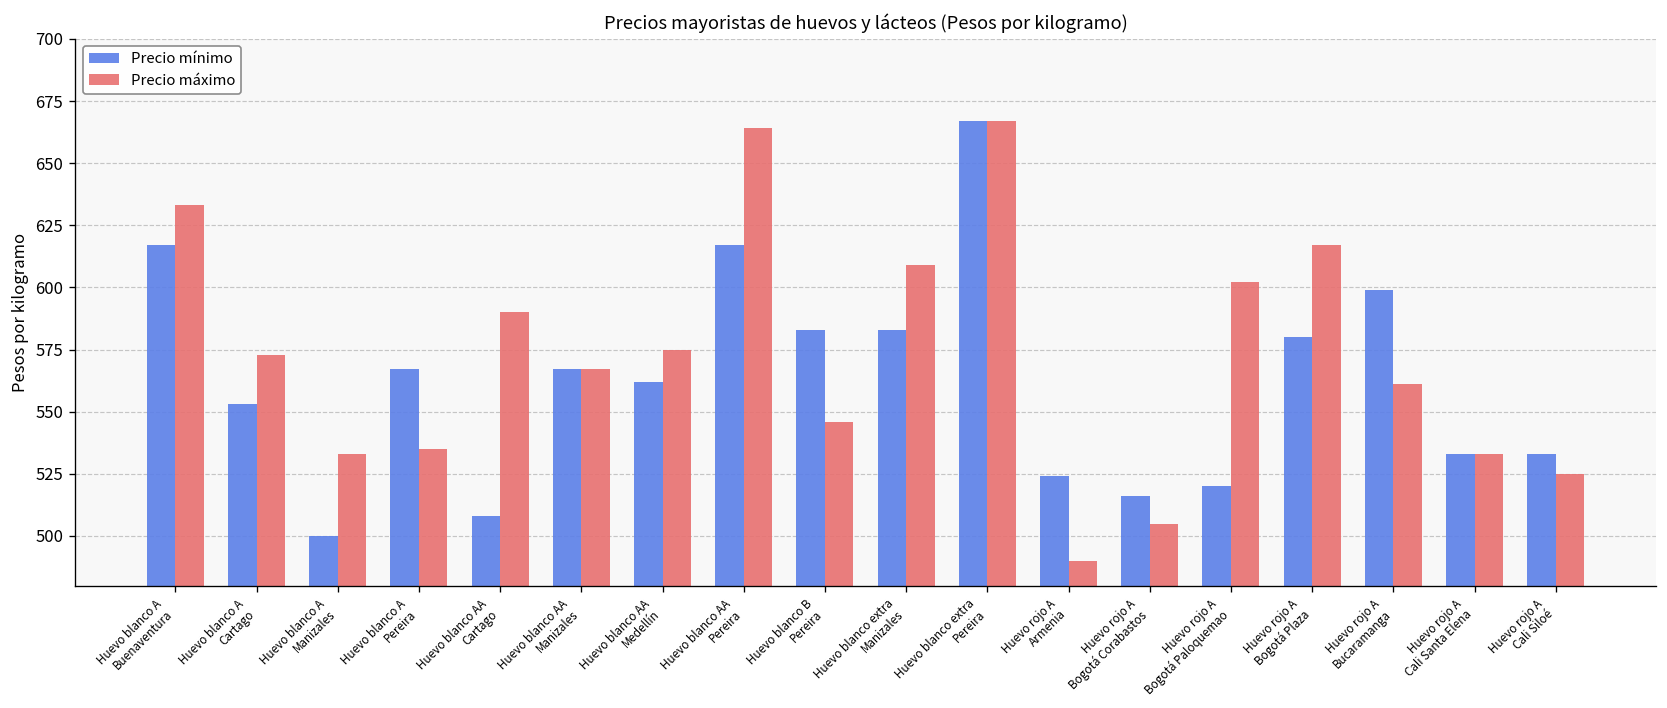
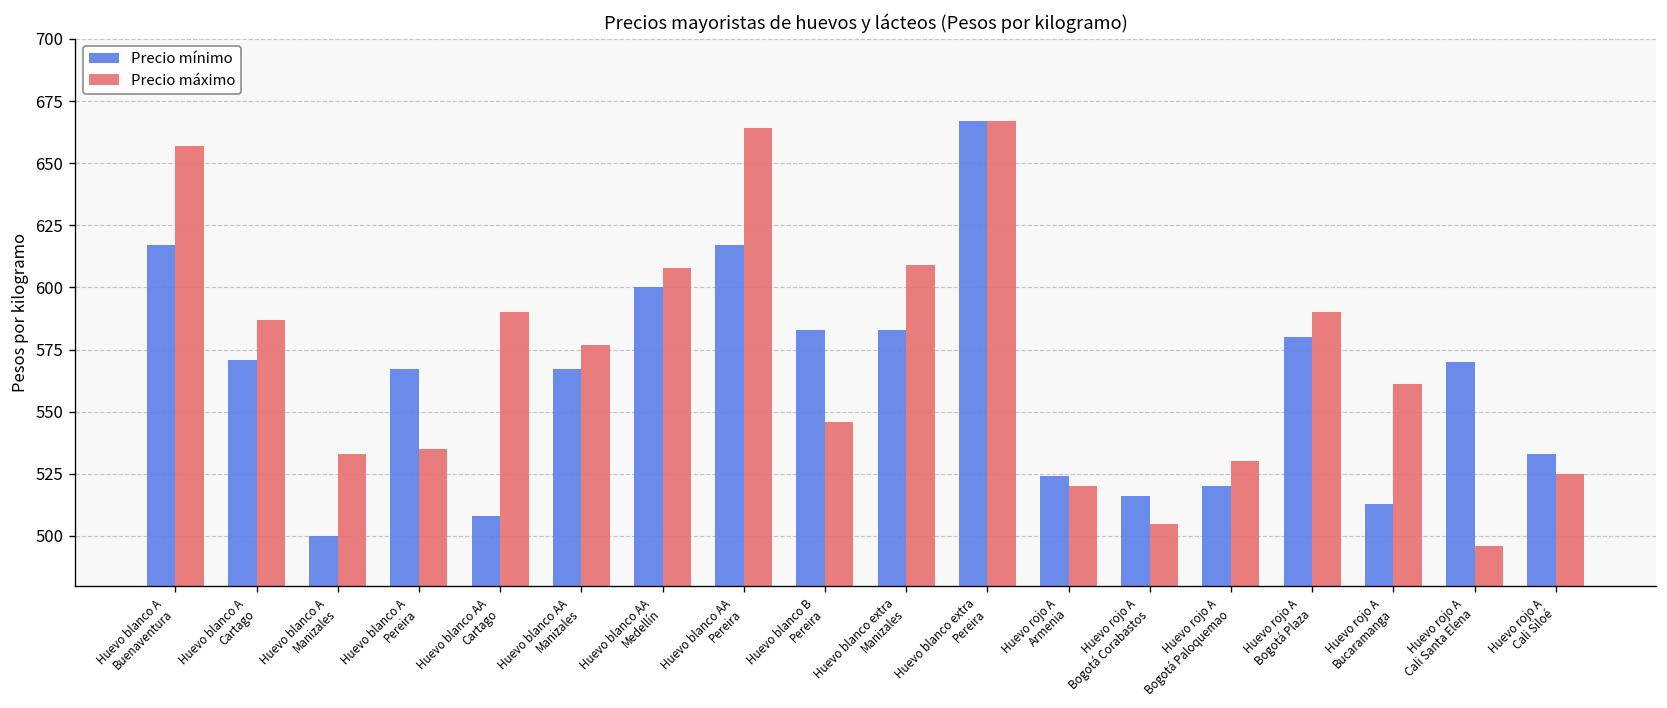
Precio máximo, Huevo blanco A Buenaventura: 633 -> 657
Precio mínimo, Huevo blanco A Cartago: 553 -> 571
Precio máximo, Huevo blanco A Cartago: 573 -> 587
Precio máximo, Huevo blanco AA Manizales: 567 -> 577
Precio mínimo, Huevo blanco AA Medellín: 562 -> 600
Precio máximo, Huevo blanco AA Medellín: 575 -> 608
Precio máximo, Huevo rojo A Armenia: 490 -> 520
Precio máximo, Huevo rojo A Bogotá Paloquemao: 602 -> 530
Precio máximo, Huevo rojo A Bogotá Plaza: 617 -> 590
Precio mínimo, Huevo rojo A Bucaramanga: 599 -> 513
Precio mínimo, Huevo rojo A Cali Santa Elena: 533 -> 570
Precio máximo, Huevo rojo A Cali Santa Elena: 533 -> 496
